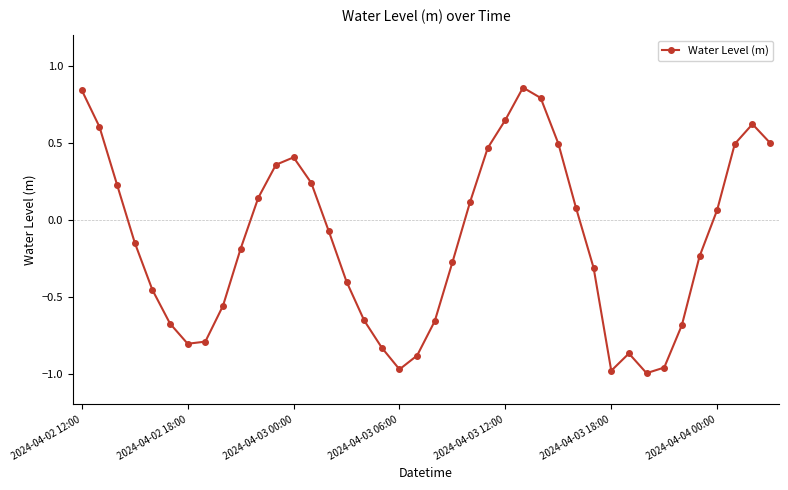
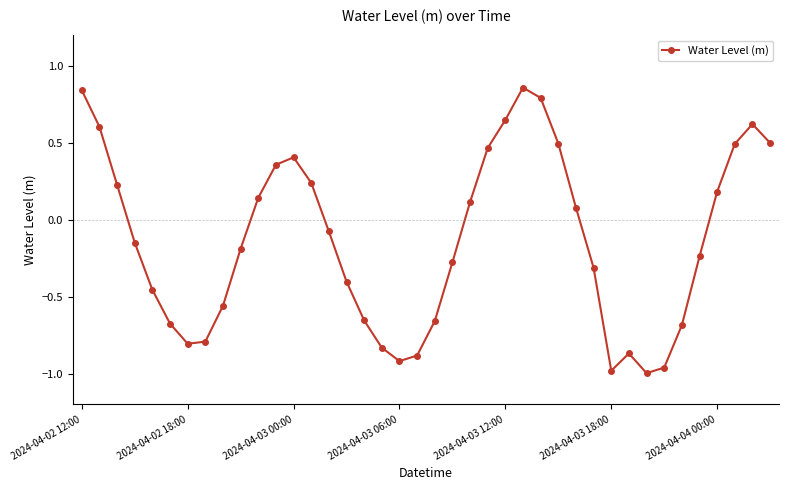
2024-04-03 06:00: -0.97 -> -0.92
2024-04-04 00:00: 0.06 -> 0.18
